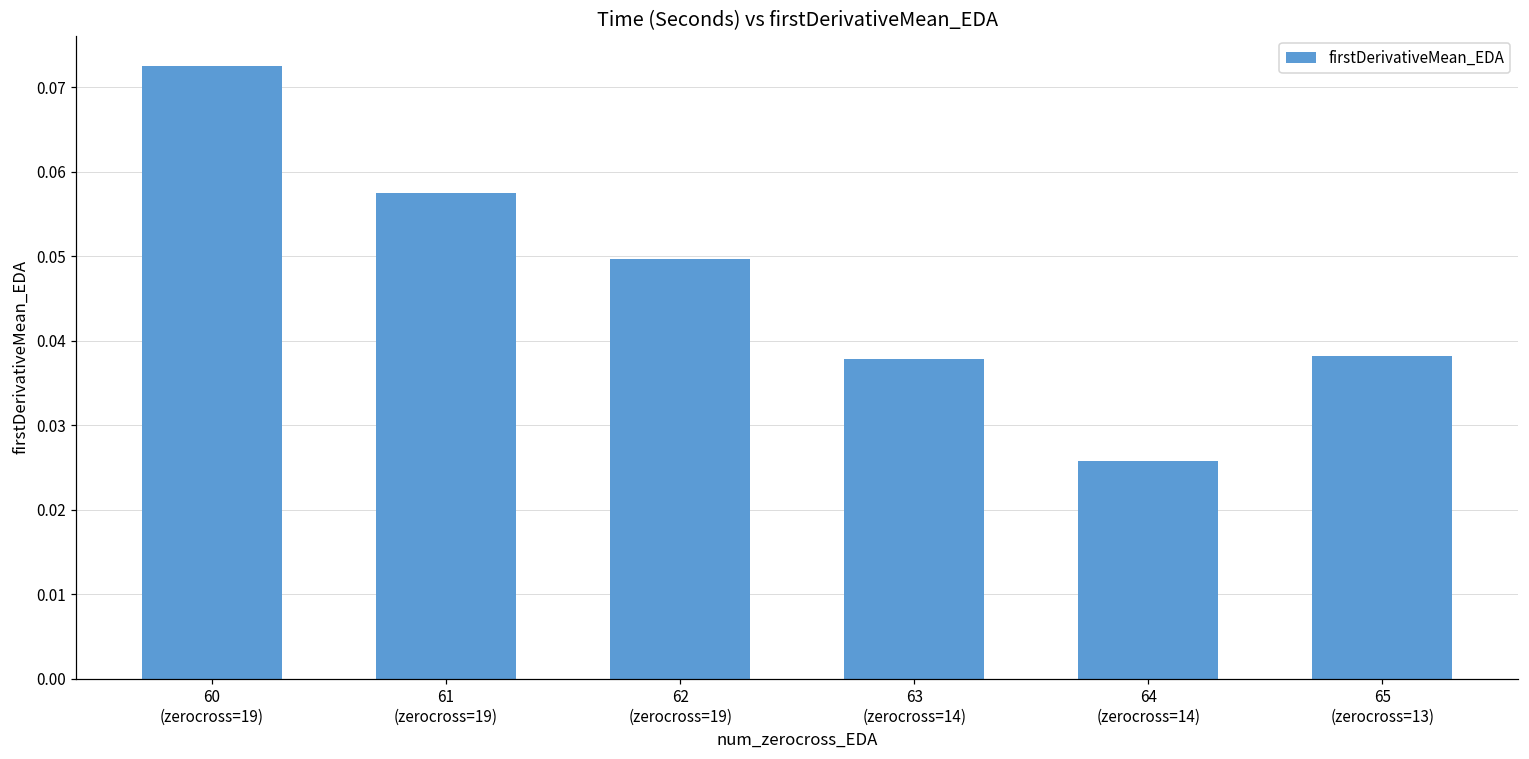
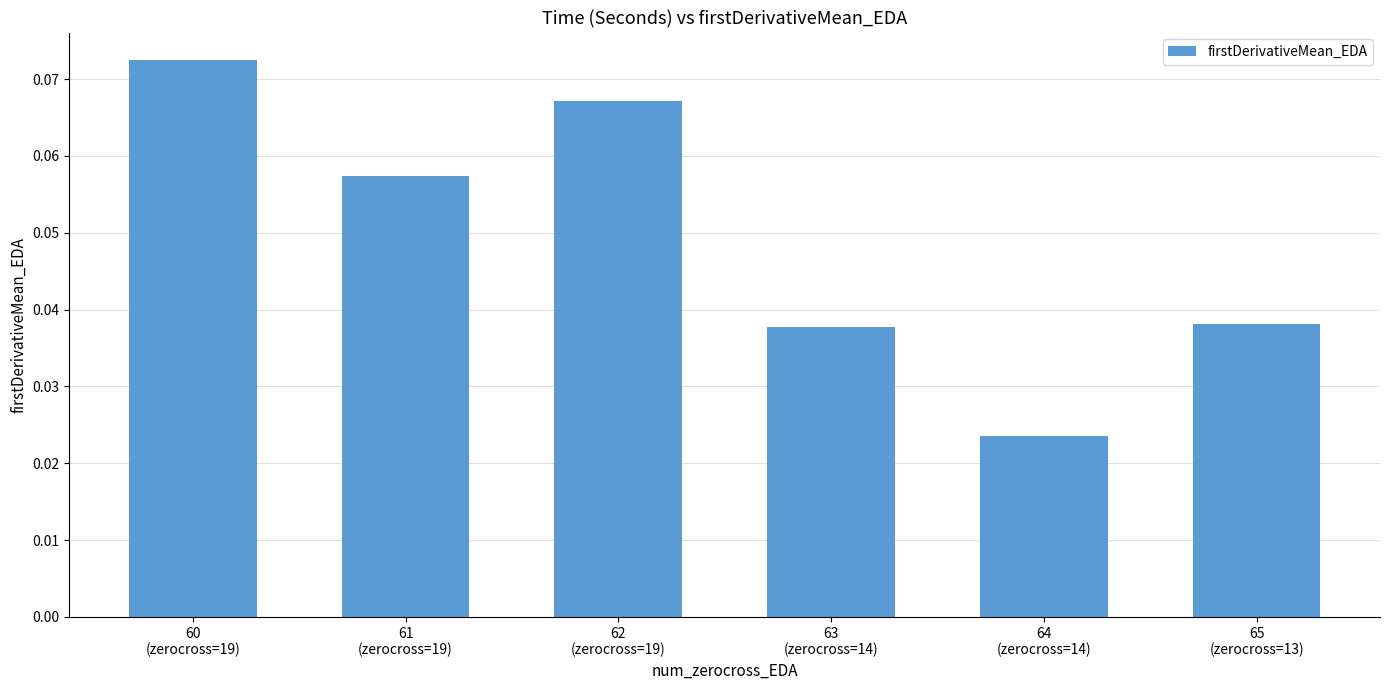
62 (zerocross=19): 0.050 -> 0.067
64 (zerocross=14): 0.026 -> 0.024
